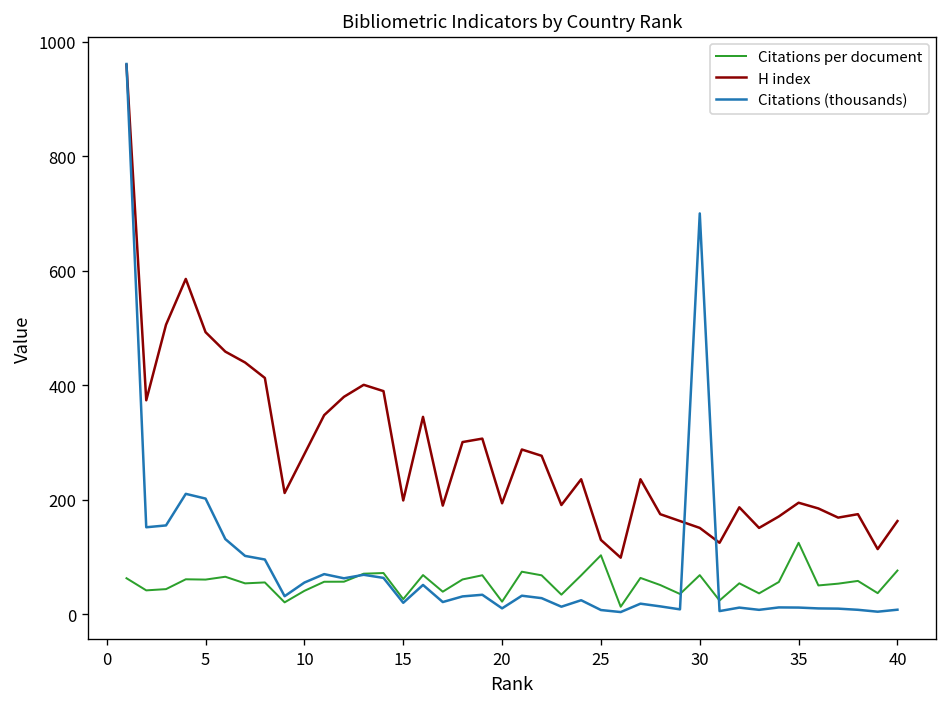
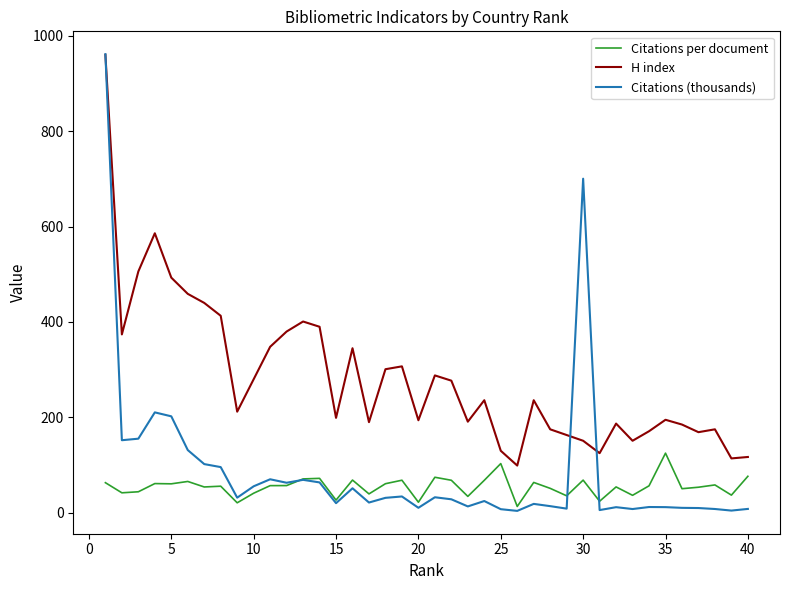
H index, 40: 160 -> 120
